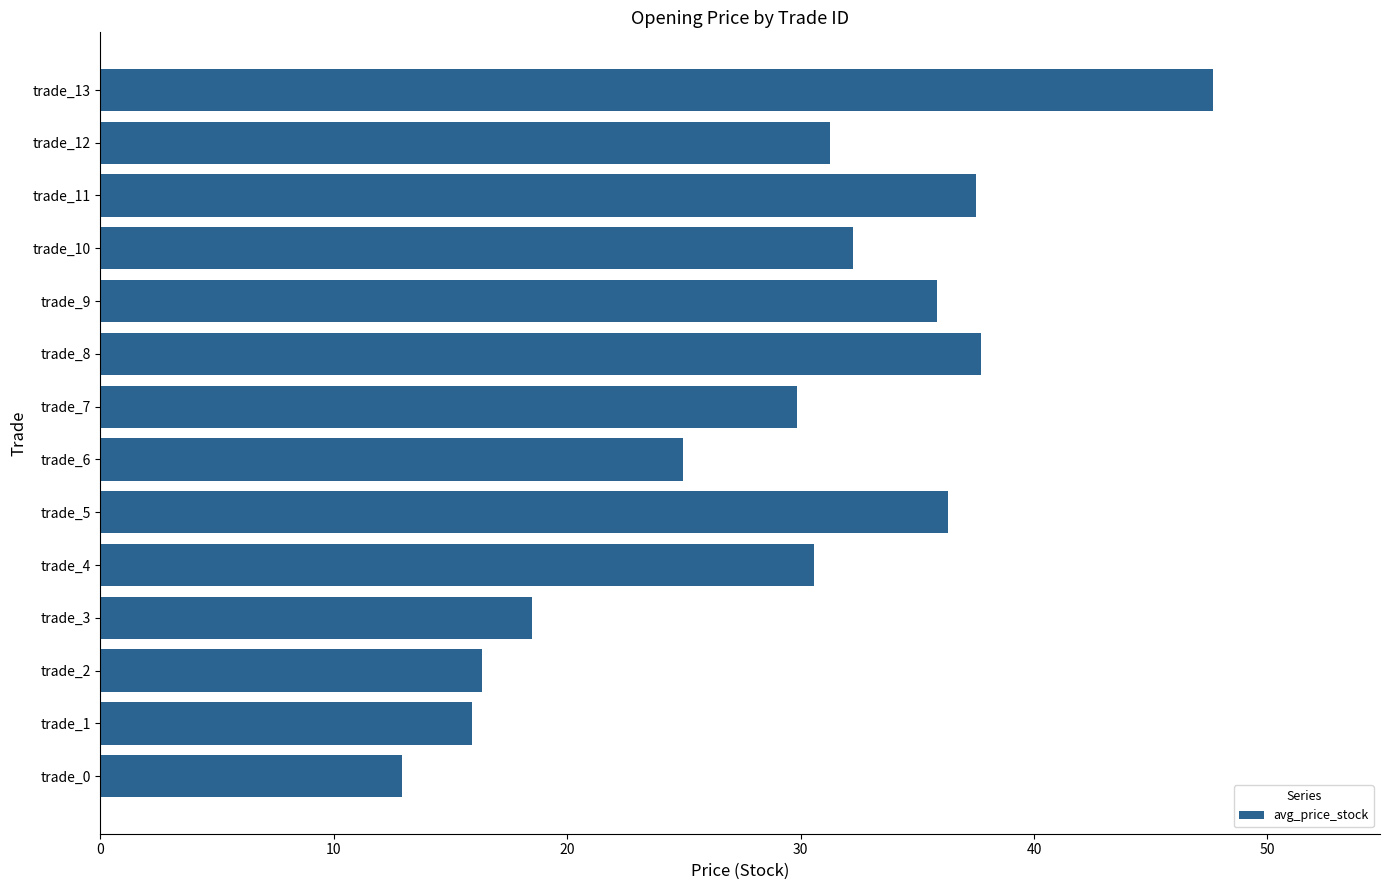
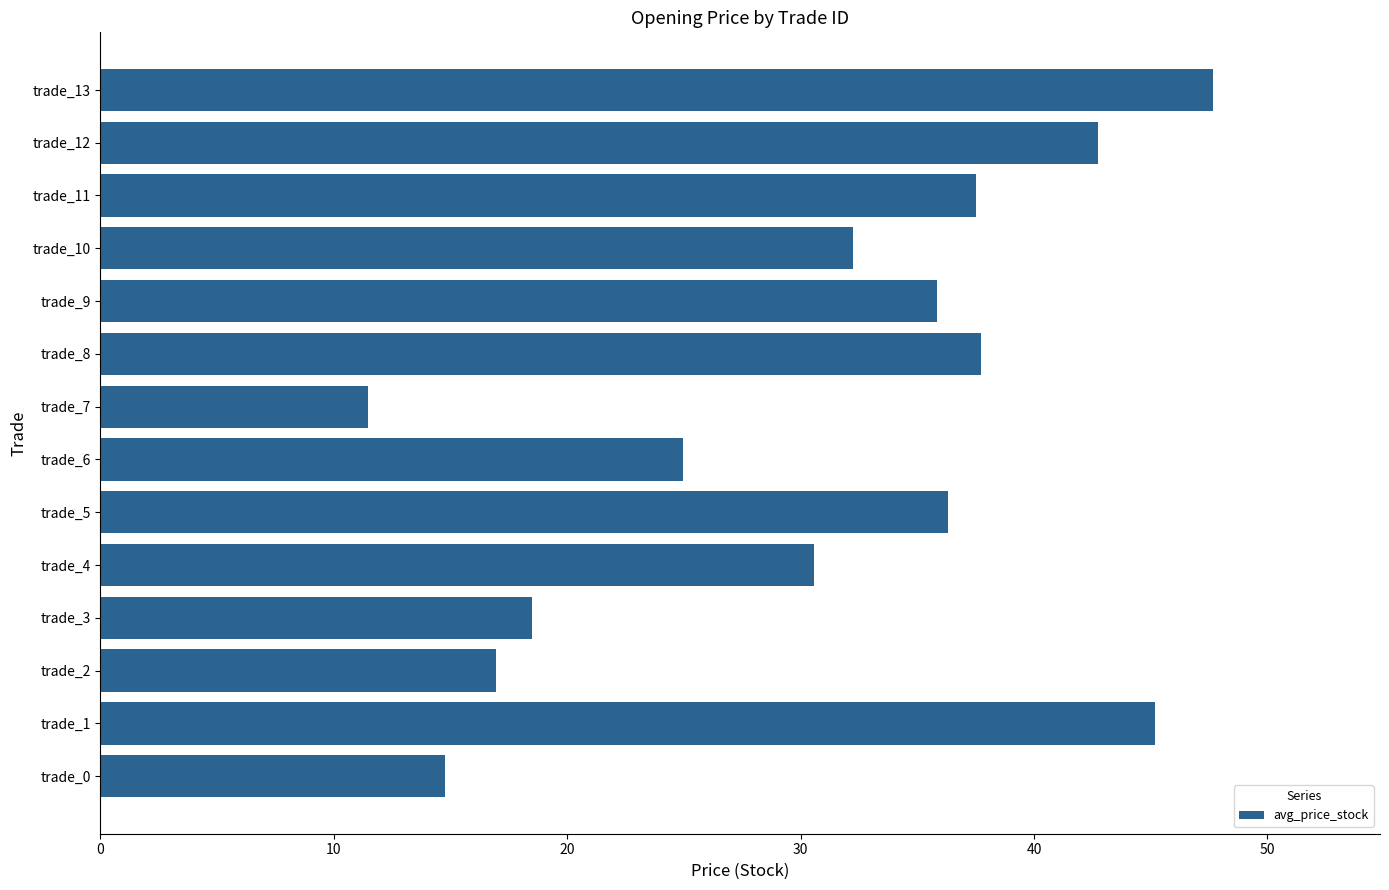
trade_12: 31.3 -> 42.8
trade_7: 29.9 -> 11.5
trade_2: 16.4 -> 16.9
trade_1: 15.9 -> 45.2
trade_0: 12.9 -> 14.8
